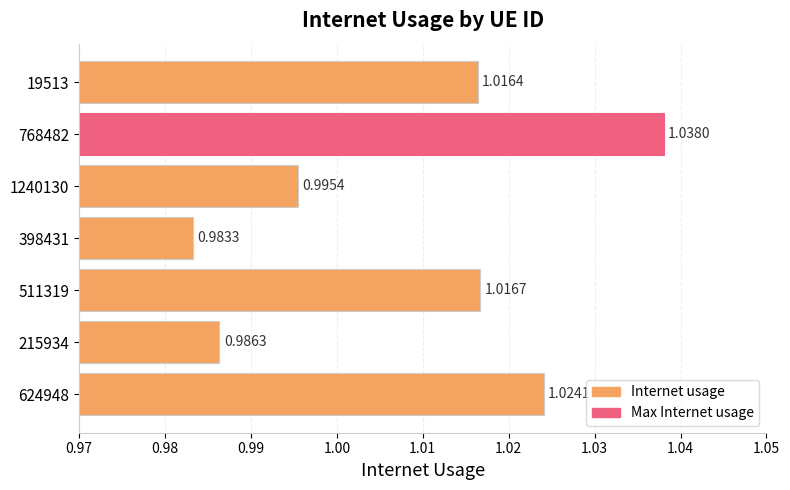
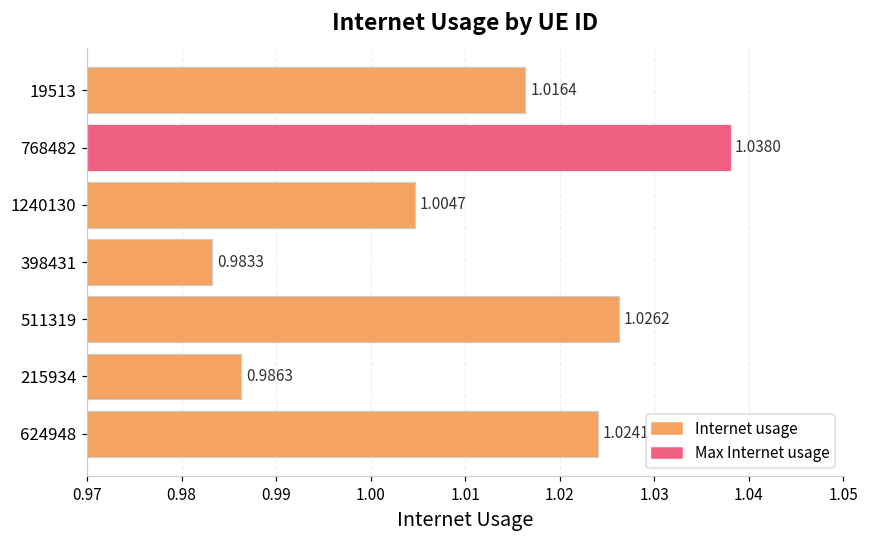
1240130: 0.9954 -> 1.0047
511319: 1.0167 -> 1.0262
